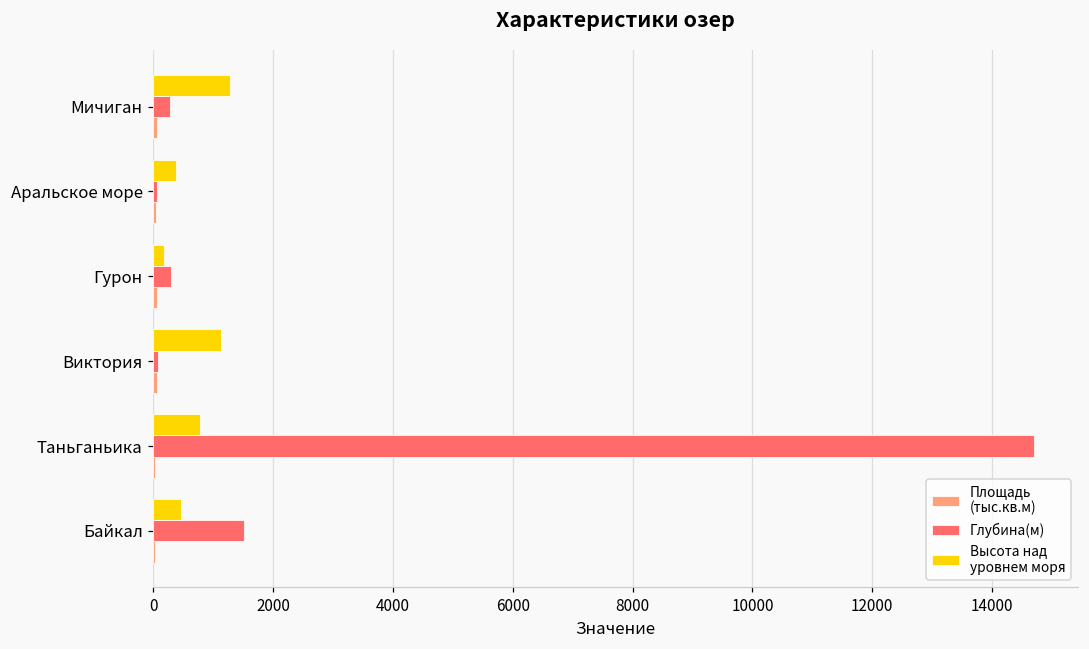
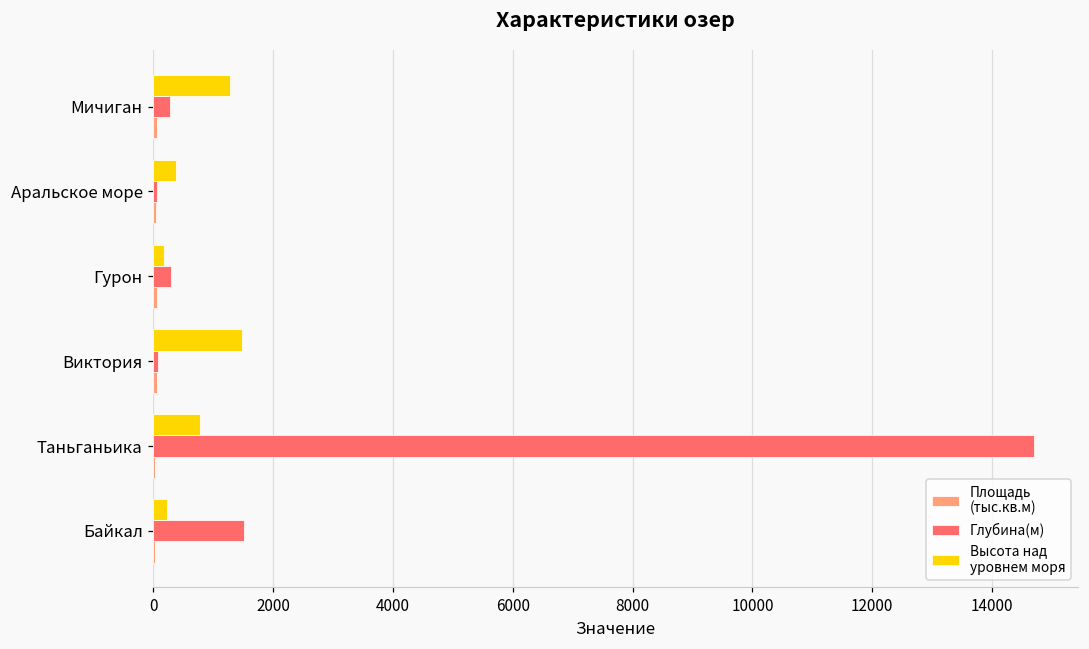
Высота над уровнем моря, Виктория: 1100 -> 1500
Высота над уровнем моря, Байкал: 500 -> 200
